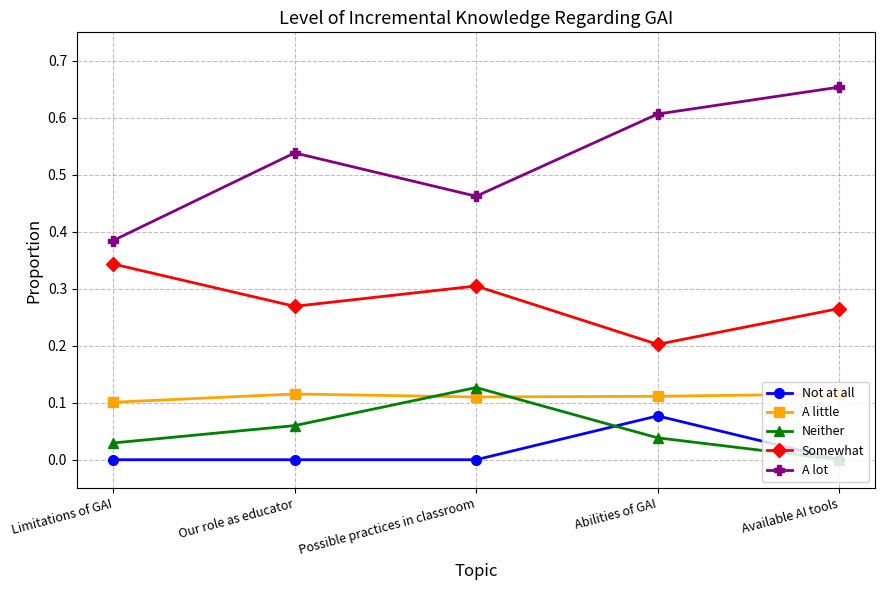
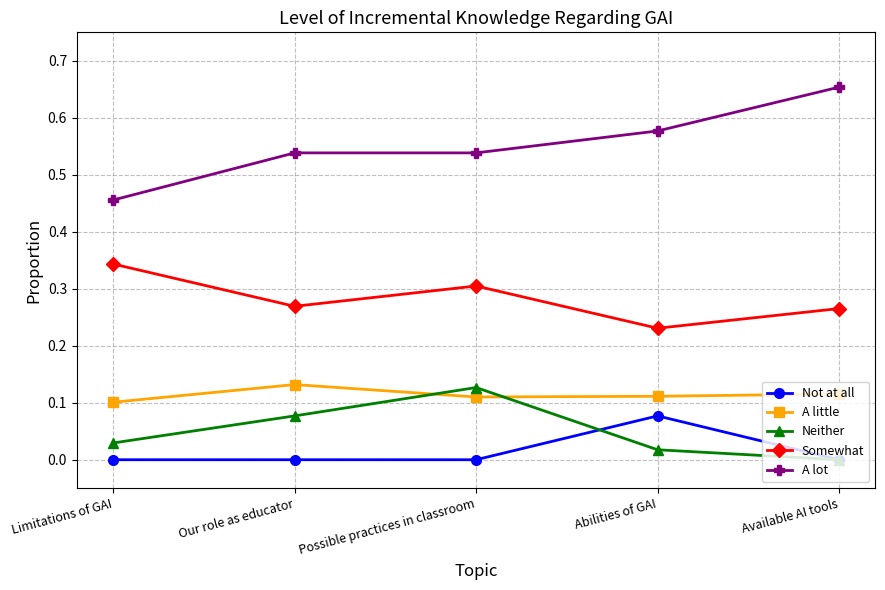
A lot, Limitations of GAI: 0.38 -> 0.46
A little, Our role as educator: 0.12 -> 0.13
Neither, Our role as educator: 0.06 -> 0.08
A lot, Possible practices in classroom: 0.46 -> 0.54
Neither, Abilities of GAI: 0.04 -> 0.02
Somewhat, Abilities of GAI: 0.20 -> 0.23
A lot, Abilities of GAI: 0.61 -> 0.58
